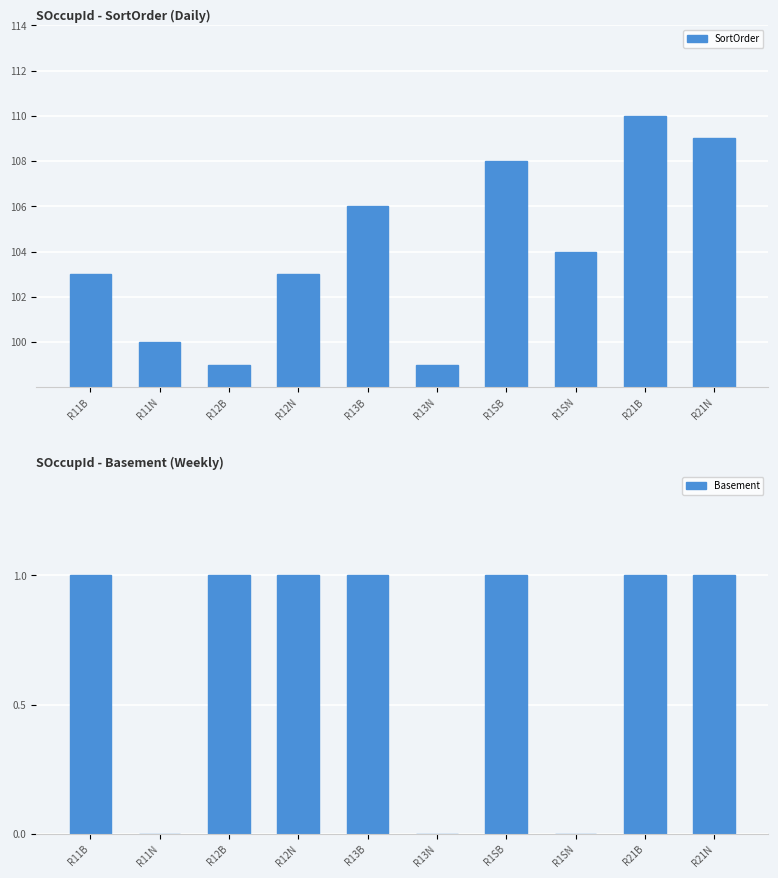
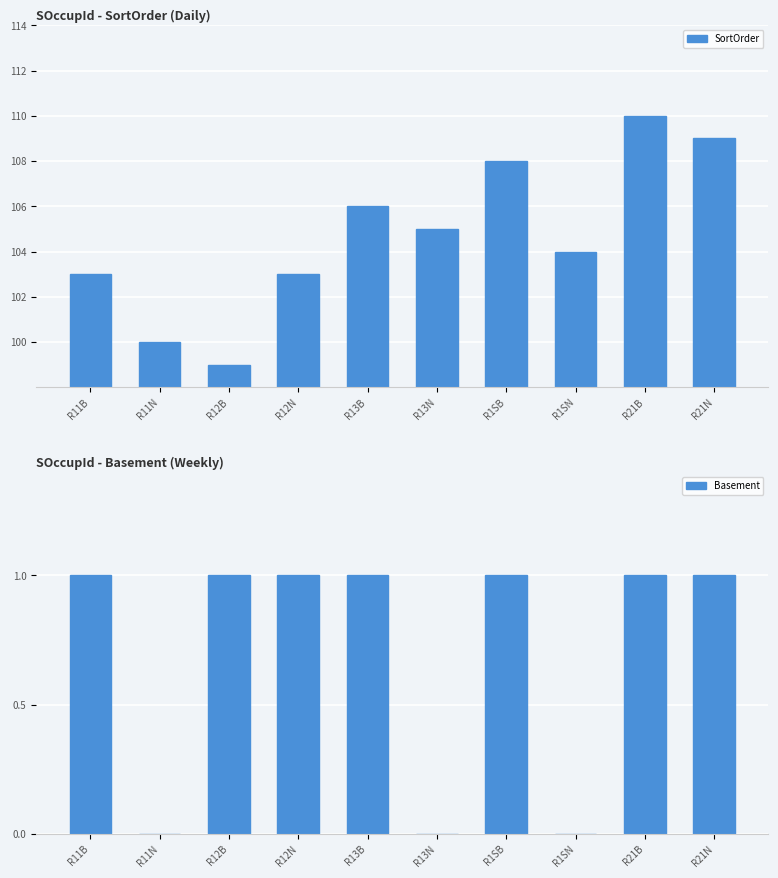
SOccupId - SortOrder (Daily), R13N: 99 -> 105
